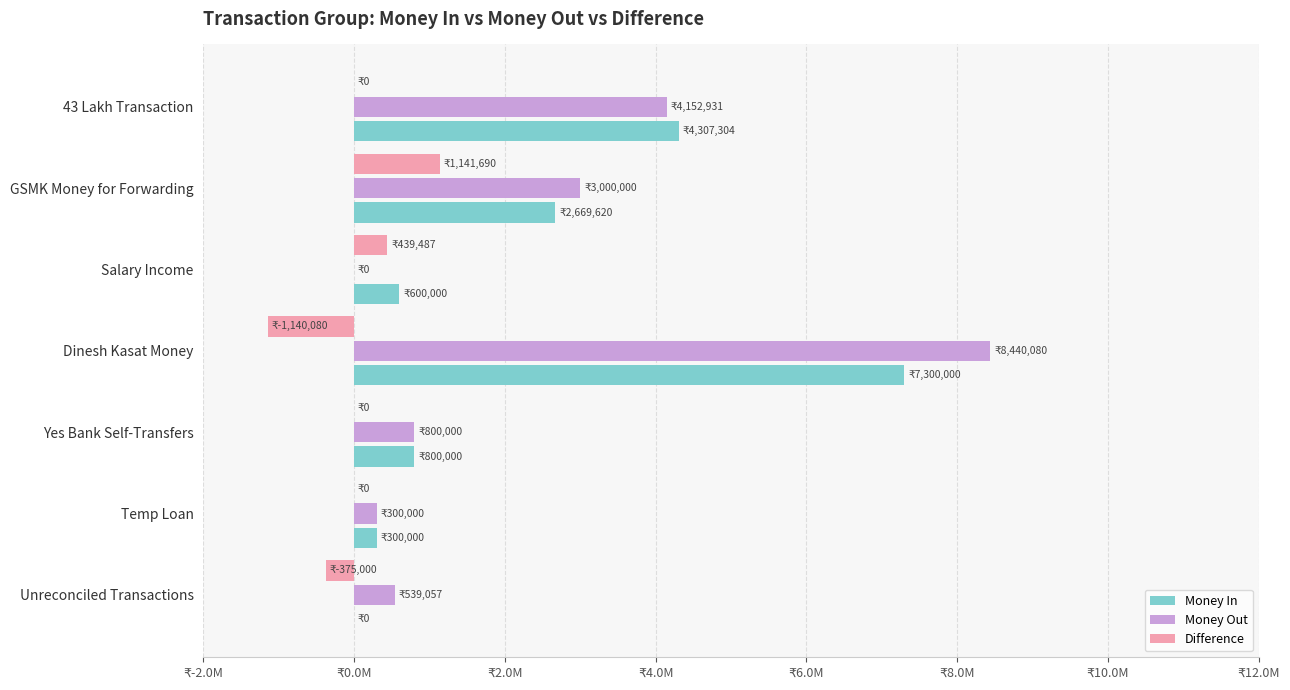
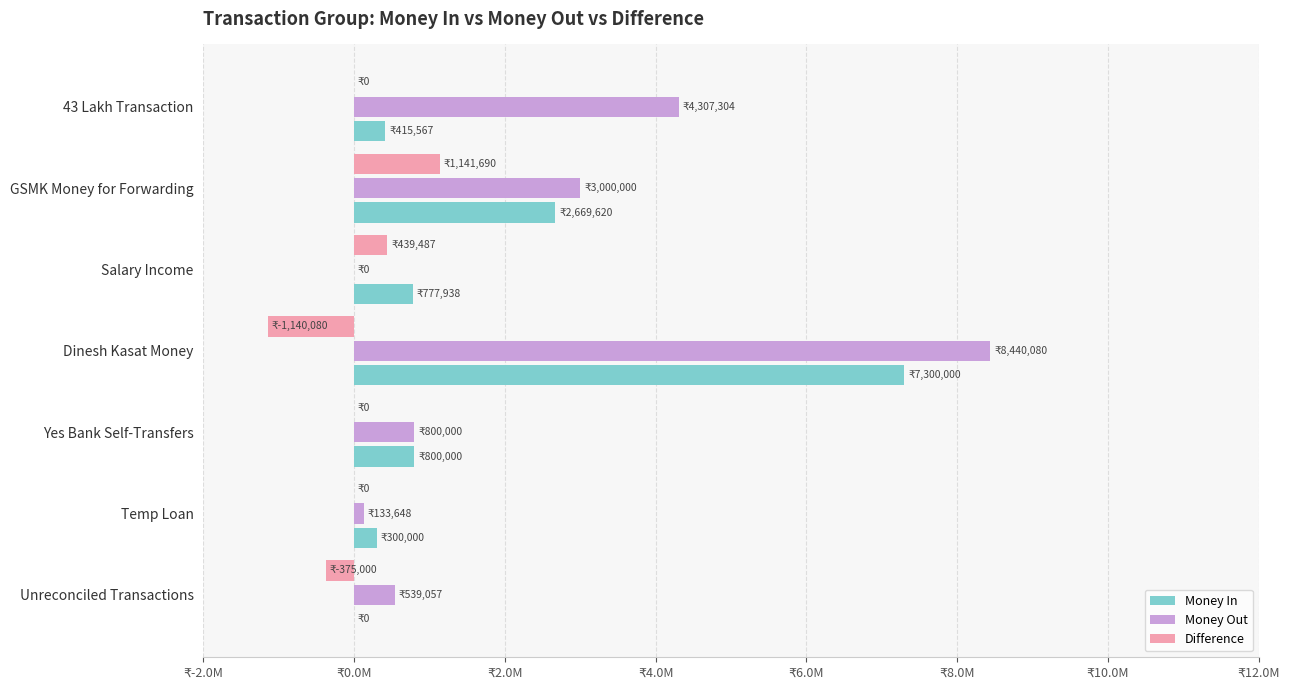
Money Out, 43 Lakh Transaction: 4,152,931 -> 4,307,304
Money In, 43 Lakh Transaction: 4,307,304 -> 415,567
Money In, Salary Income: 600,000 -> 777,938
Money Out, Temp Loan: 300,000 -> 133,648
